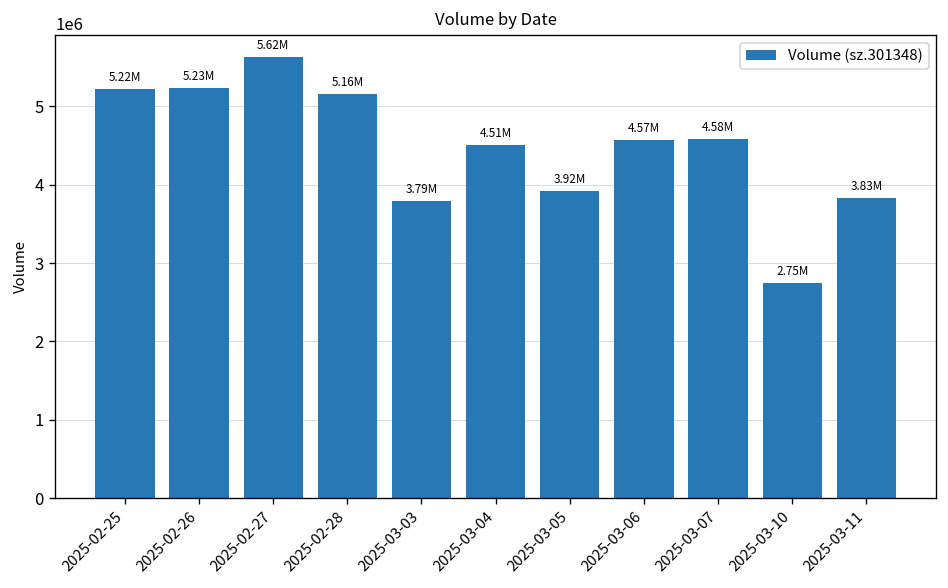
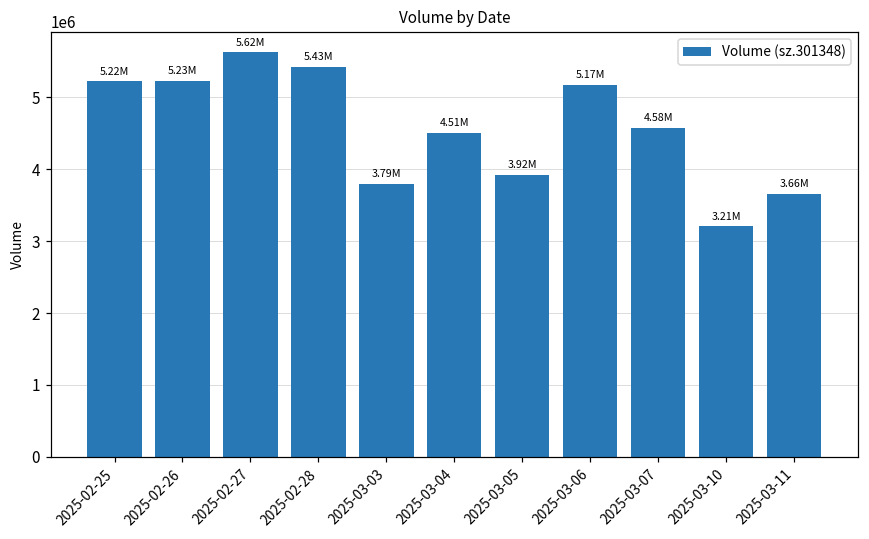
2025-02-28: 5.16M -> 5.43M
2025-03-06: 4.57M -> 5.17M
2025-03-10: 2.75M -> 3.21M
2025-03-11: 3.83M -> 3.66M
